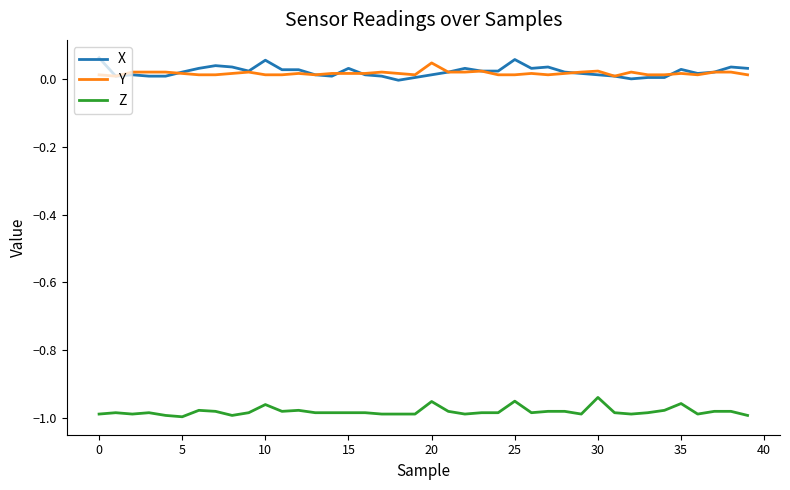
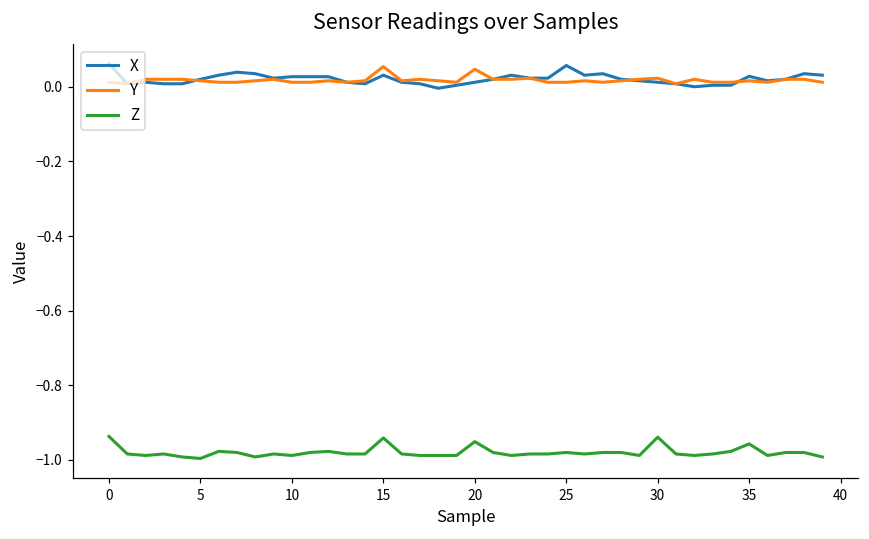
Z, 0: -0.99 -> -0.94
X, 10: 0.06 -> 0.03
Z, 10: -0.96 -> -0.99
Y, 15: 0.02 -> 0.05
Z, 15: -0.98 -> -0.94
Z, 25: -0.95 -> -0.98
